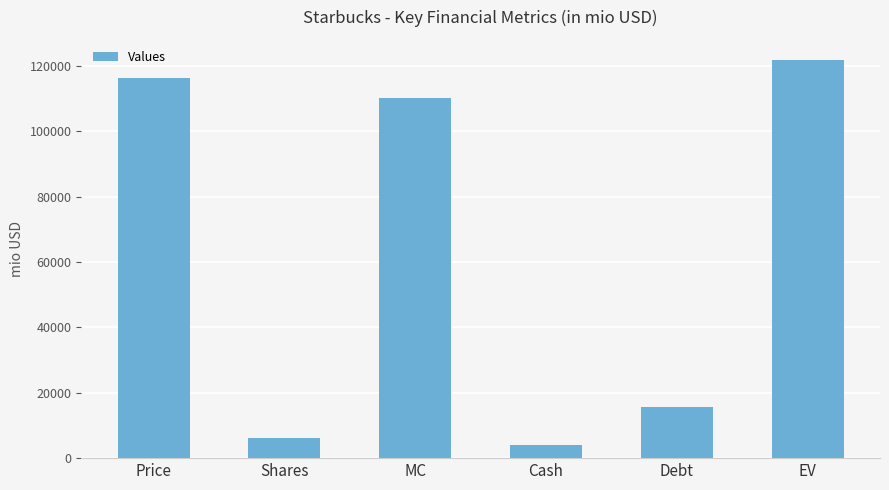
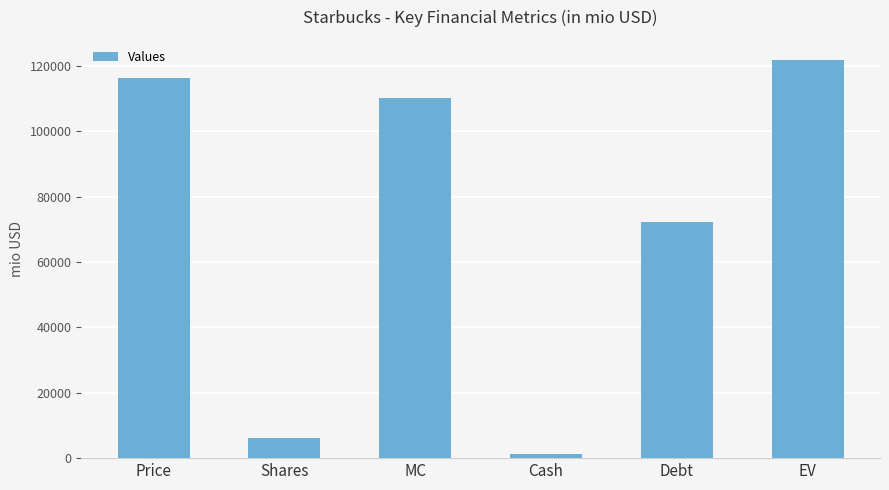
Cash: 4000 -> 1000
Debt: 16000 -> 72000
